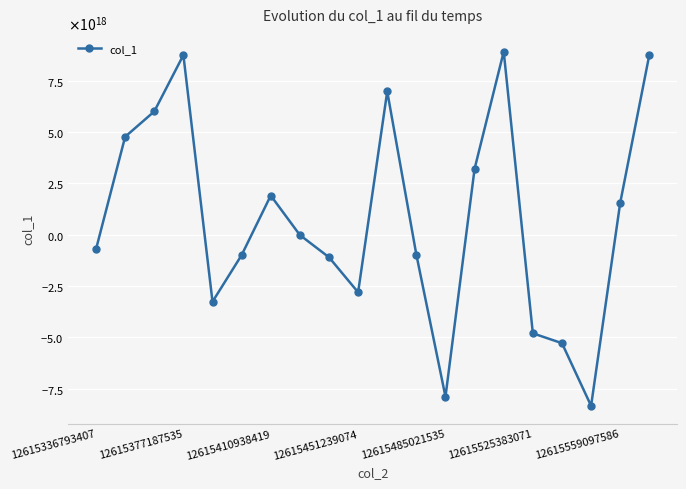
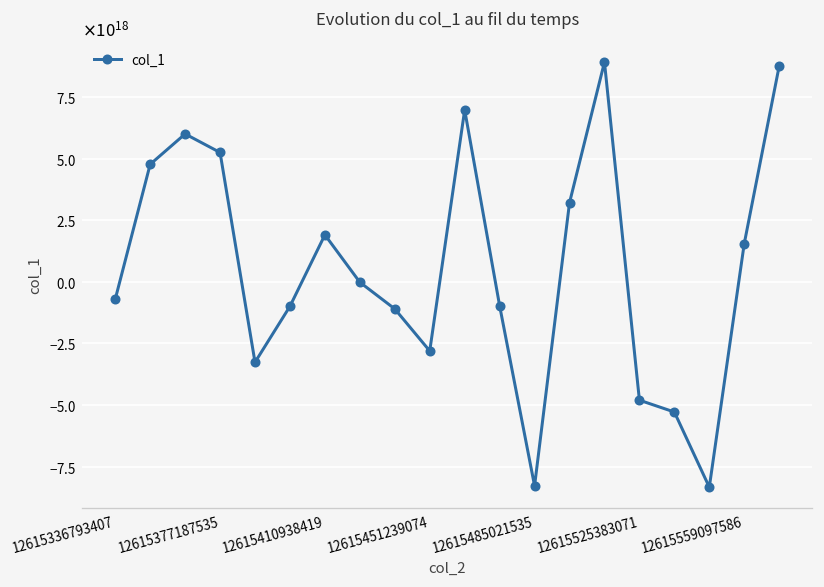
12615377187535: 8800000000000000000 -> 5300000000000000000
12615485021535: -7900000000000000000 -> -8300000000000000000
